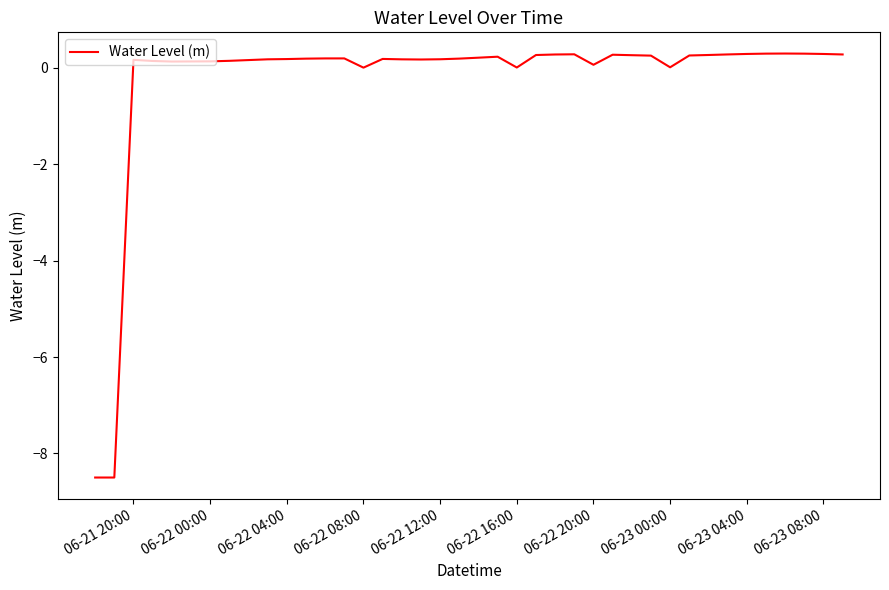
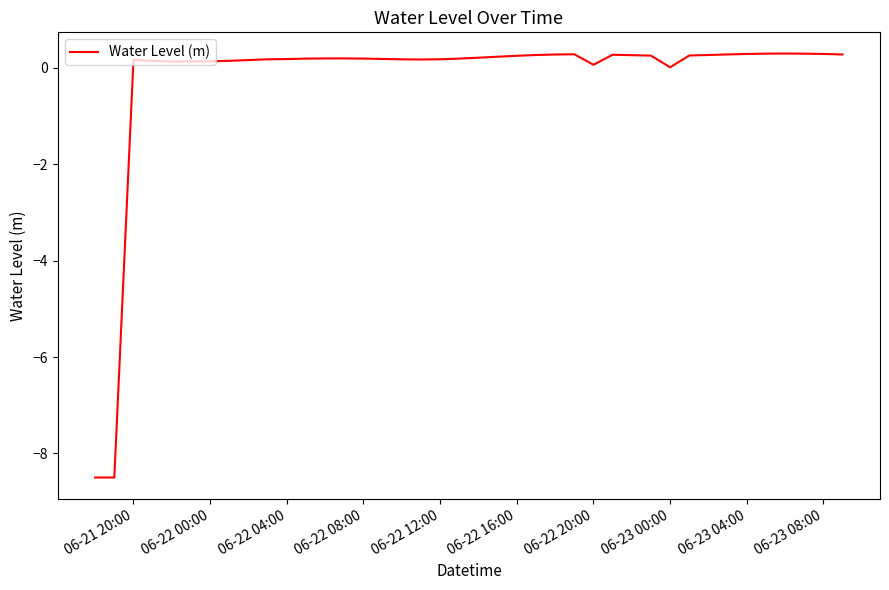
06-22 08:00: 0.0 -> 0.2
06-22 16:00: 0.0 -> 0.3
